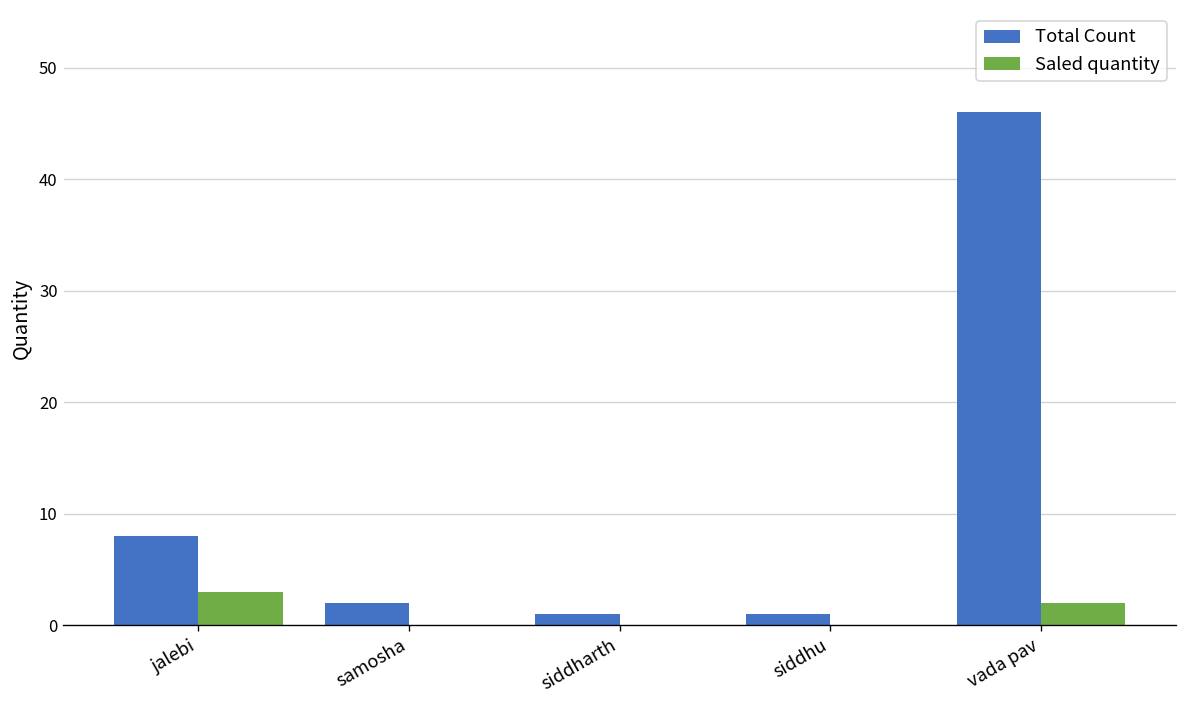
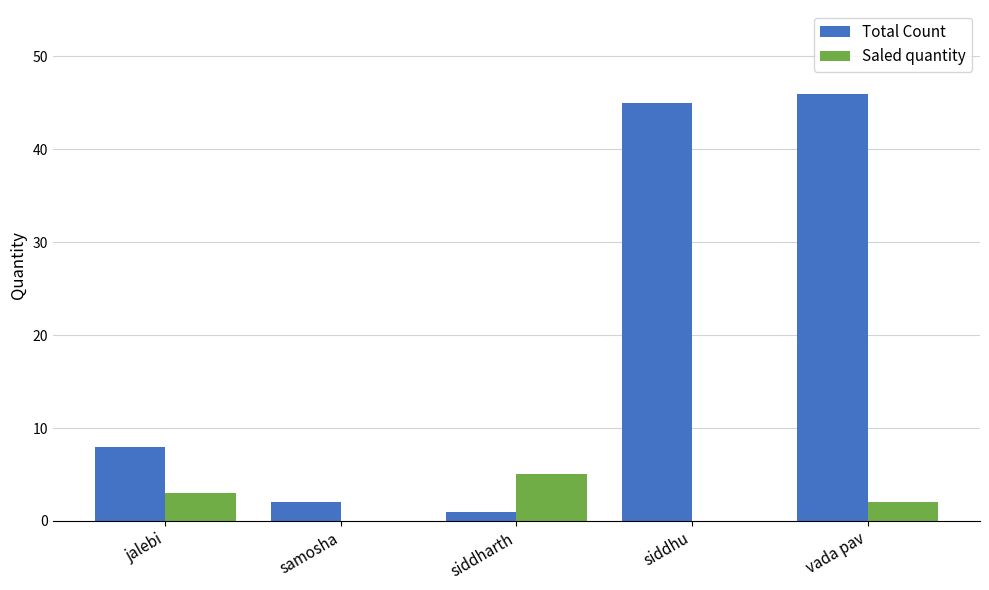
Saled quantity, siddharth: 0 -> 5
Total Count, siddhu: 1 -> 45
